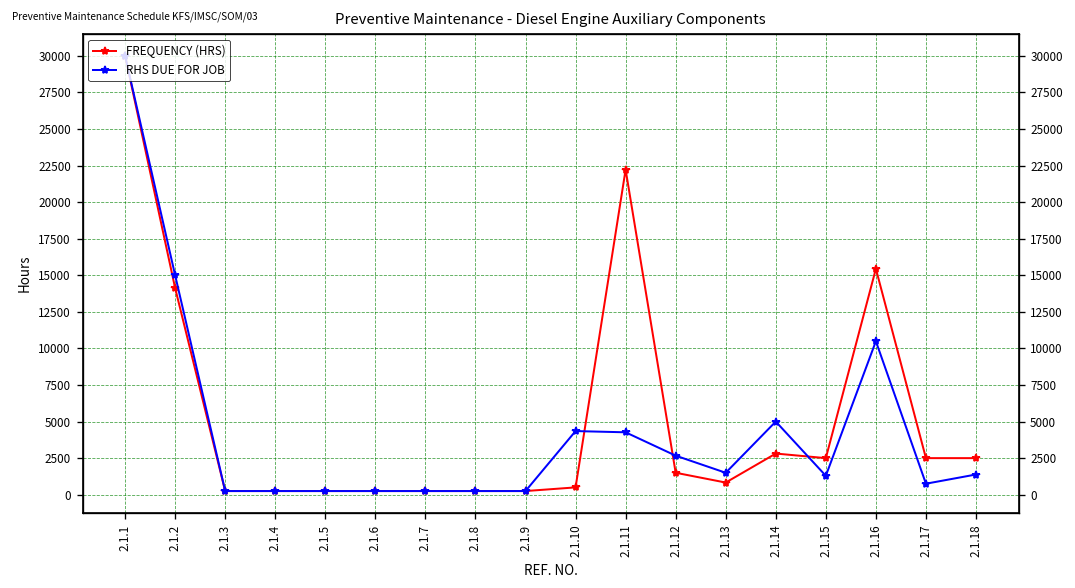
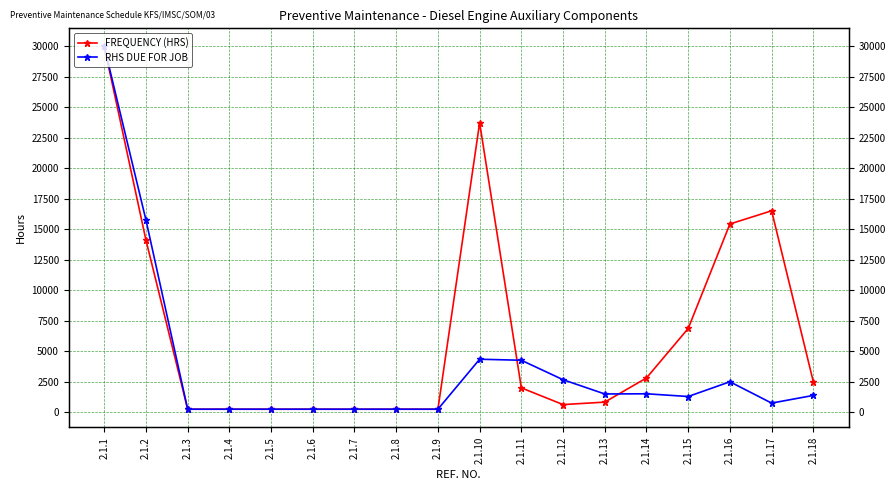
RHS DUE FOR JOB, 2.1.2: 15000 -> 15800
FREQUENCY (HRS), 2.1.10: 500 -> 23700
FREQUENCY (HRS), 2.1.11: 22200 -> 2000
FREQUENCY (HRS), 2.1.12: 1500 -> 600
RHS DUE FOR JOB, 2.1.14: 5000 -> 1500
FREQUENCY (HRS), 2.1.15: 2500 -> 6900
RHS DUE FOR JOB, 2.1.16: 10500 -> 2500
FREQUENCY (HRS), 2.1.17: 2500 -> 16500
